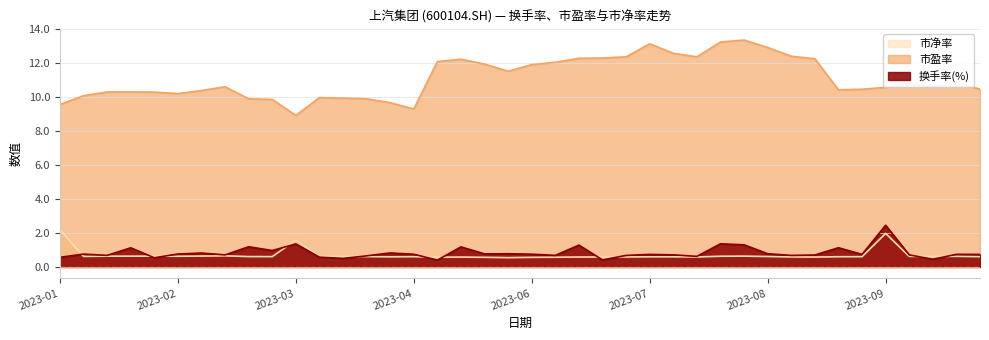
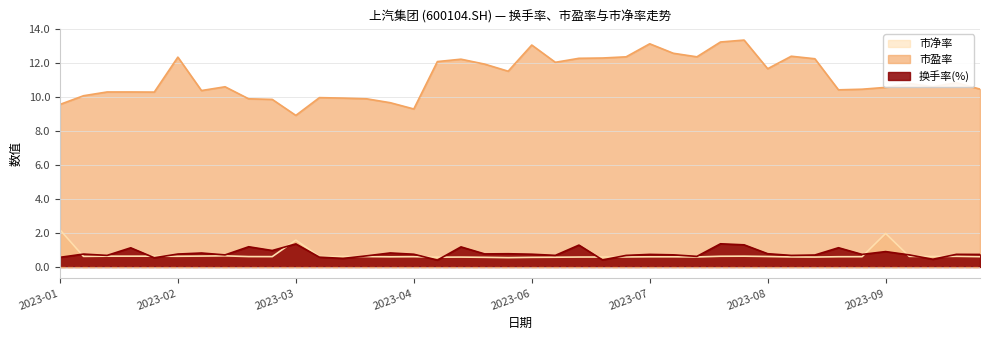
市盈率, 2023-02: 10.2 -> 12.4
市盈率, 2023-06: 11.9 -> 13.1
市盈率, 2023-08: 12.9 -> 11.7
换手率(%), 2023-09: 2.5 -> 0.9
